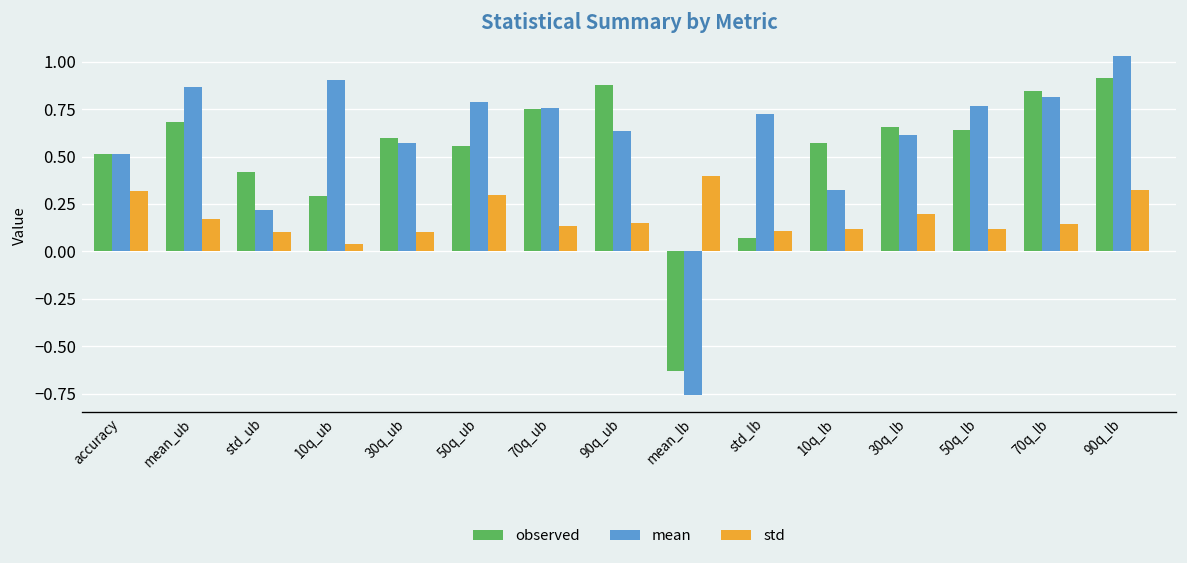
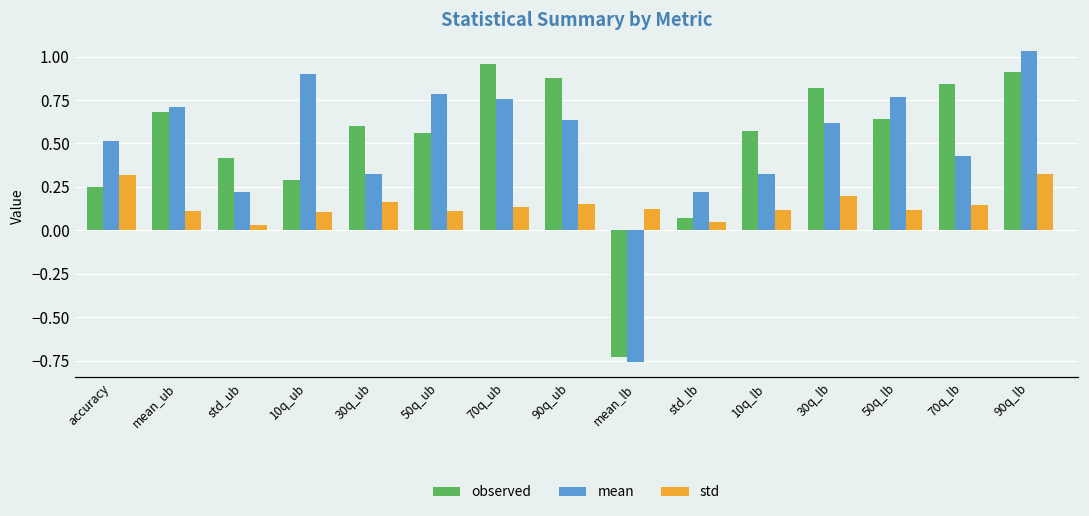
observed, accuracy: 0.51 -> 0.25
mean, mean_ub: 0.87 -> 0.71
std, mean_ub: 0.17 -> 0.11
std, std_ub: 0.10 -> 0.03
std, 10q_ub: 0.04 -> 0.11
mean, 30q_ub: 0.57 -> 0.33
std, 30q_ub: 0.10 -> 0.16
std, 50q_ub: 0.30 -> 0.11
observed, 70q_ub: 0.75 -> 0.96
observed, mean_lb: -0.63 -> -0.73
std, mean_lb: 0.40 -> 0.12
mean, std_lb: 0.72 -> 0.22
std, std_lb: 0.11 -> 0.05
observed, 30q_lb: 0.66 -> 0.82
mean, 70q_lb: 0.81 -> 0.43
